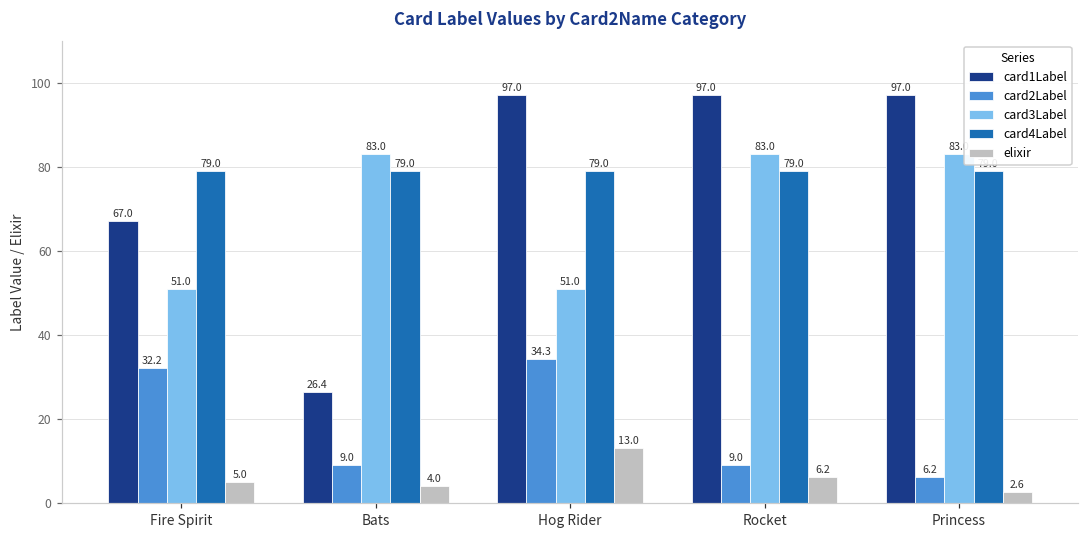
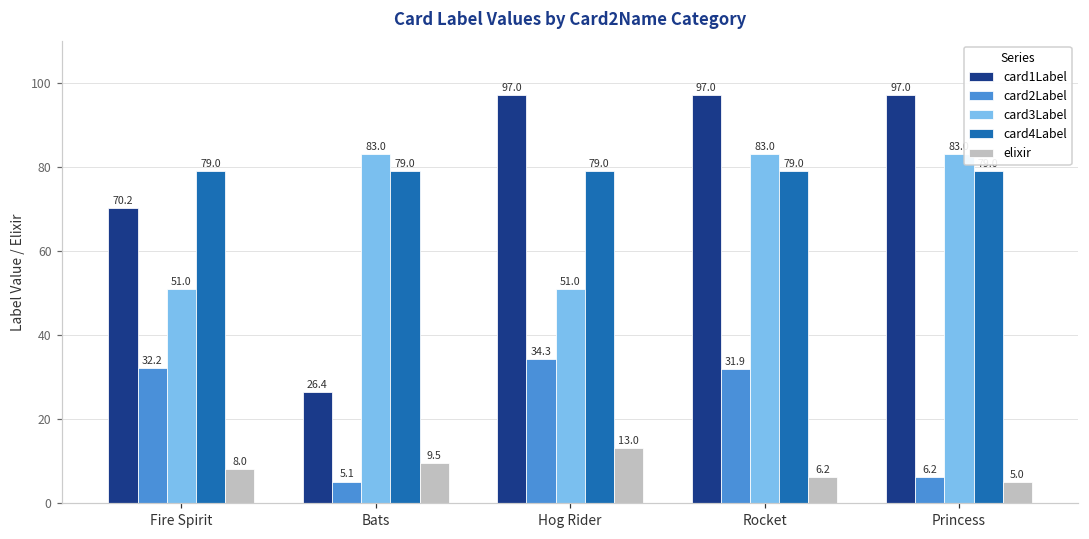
card1Label, Fire Spirit: 67.0 -> 70.2
elixir, Fire Spirit: 5.0 -> 8.0
card2Label, Bats: 9.0 -> 5.1
elixir, Bats: 4.0 -> 9.5
card2Label, Rocket: 9.0 -> 31.9
elixir, Princess: 2.6 -> 5.0
